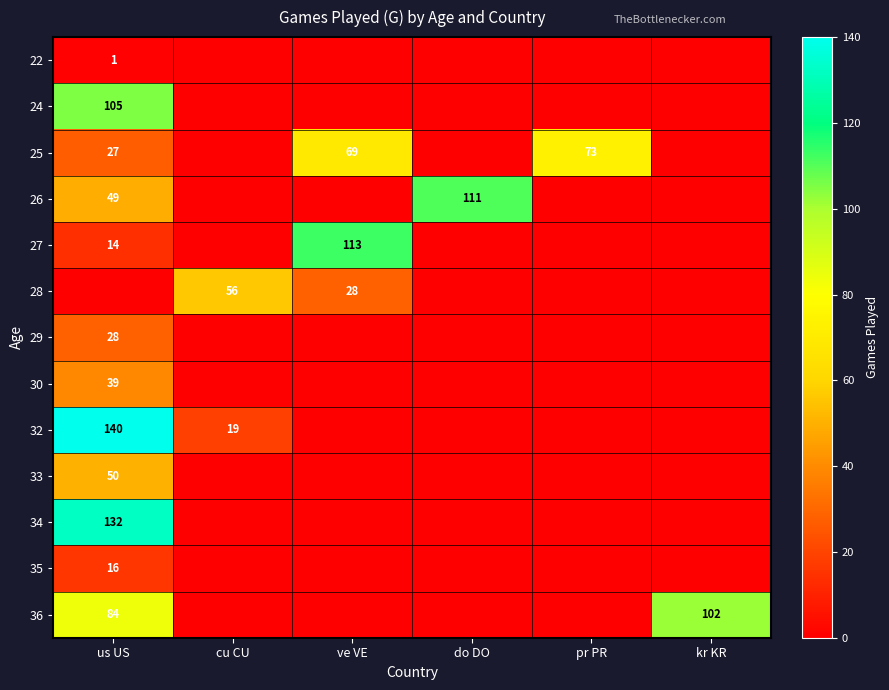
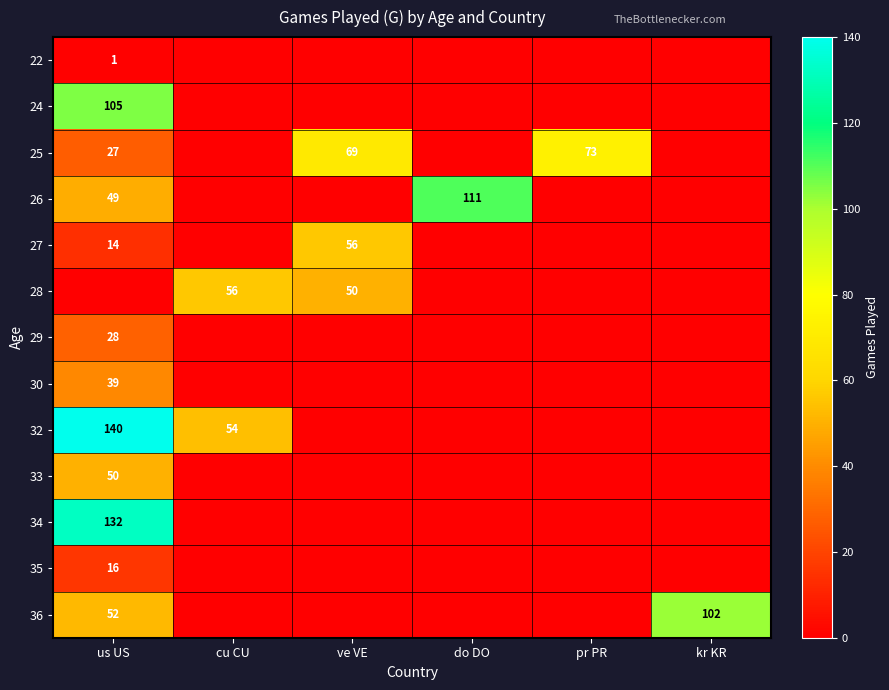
27, ve VE: 113 -> 56
28, ve VE: 28 -> 50
32, cu CU: 19 -> 54
36, us US: 84 -> 52
